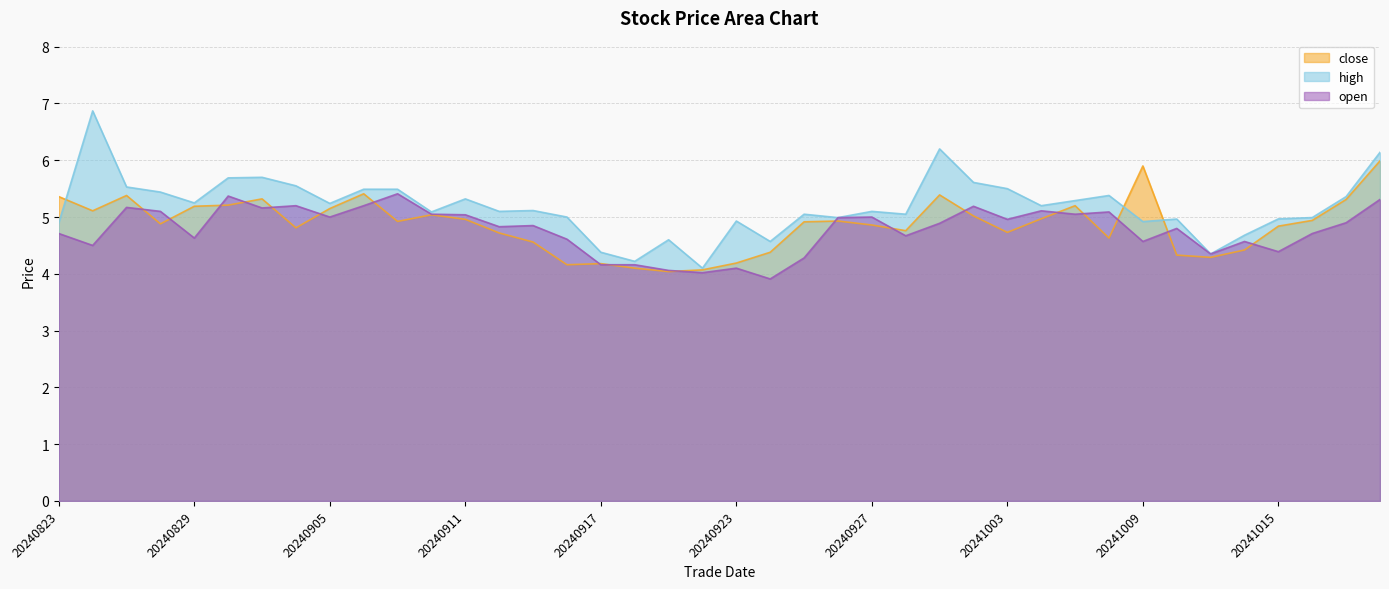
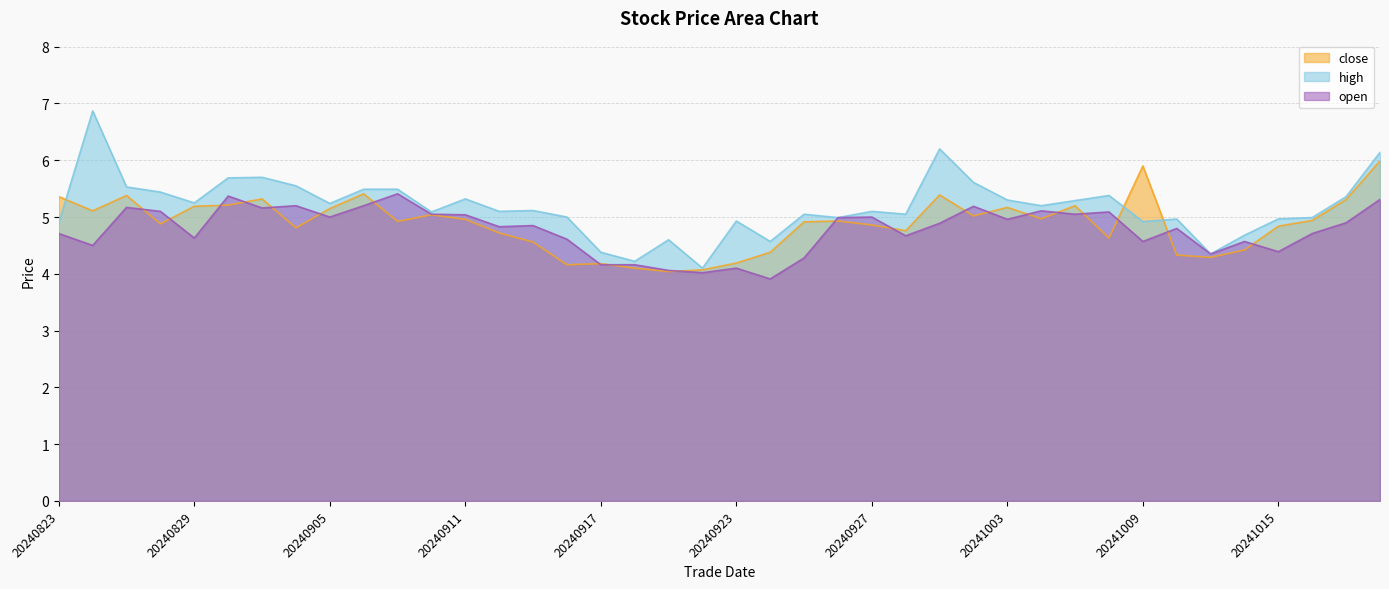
close, 20241003: 4.7 -> 5.2
high, 20241003: 5.5 -> 5.3
